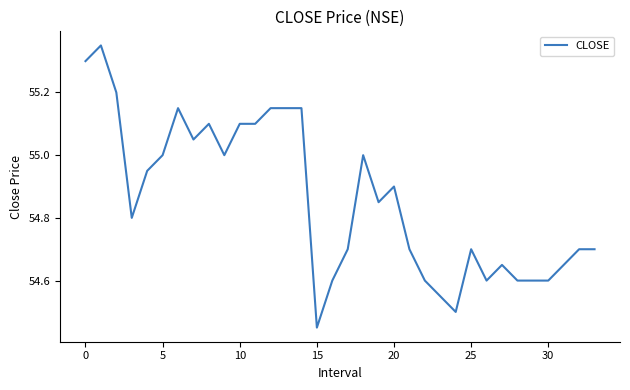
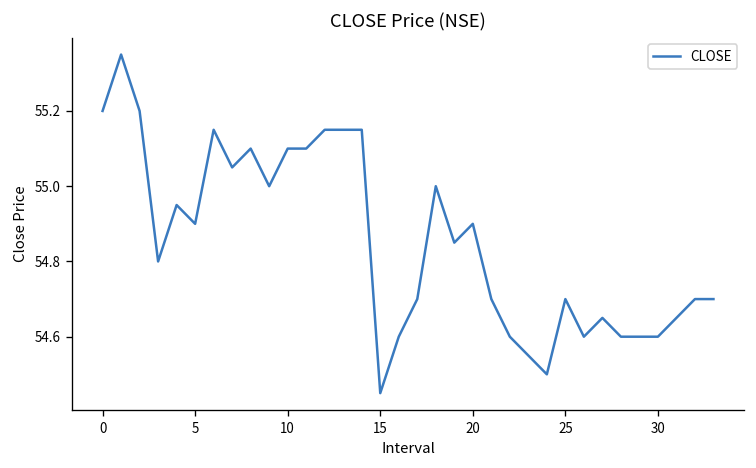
0: 55.3 -> 55.2
5: 55.0 -> 54.9
